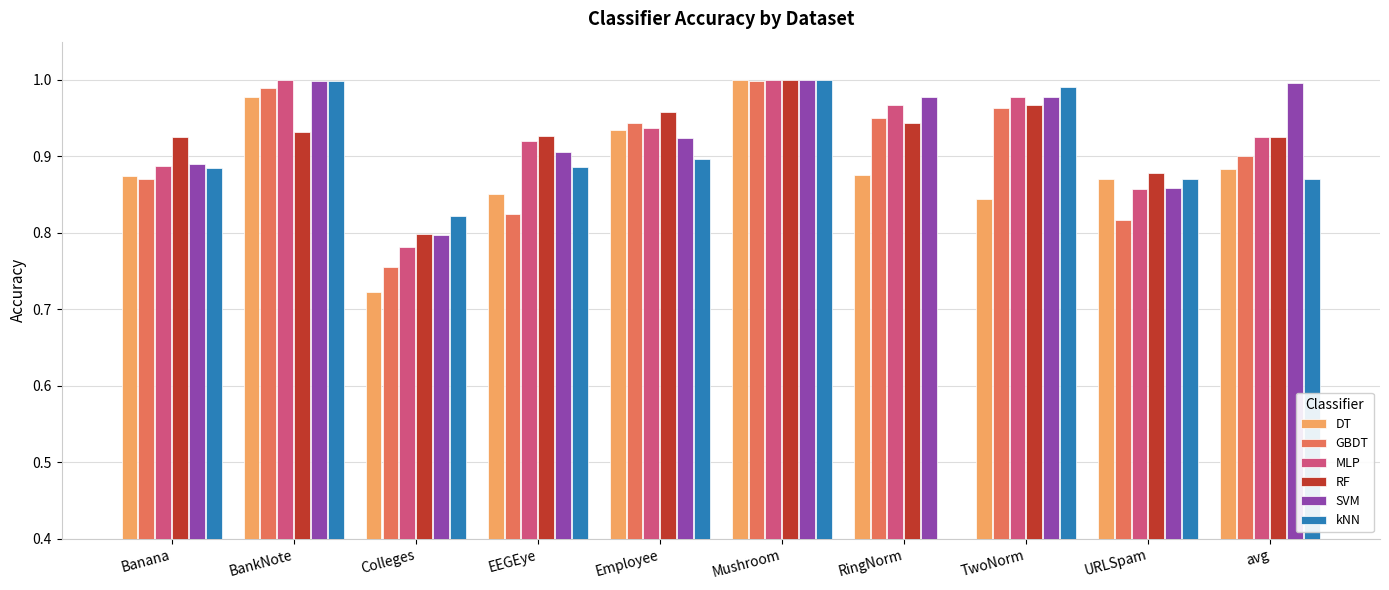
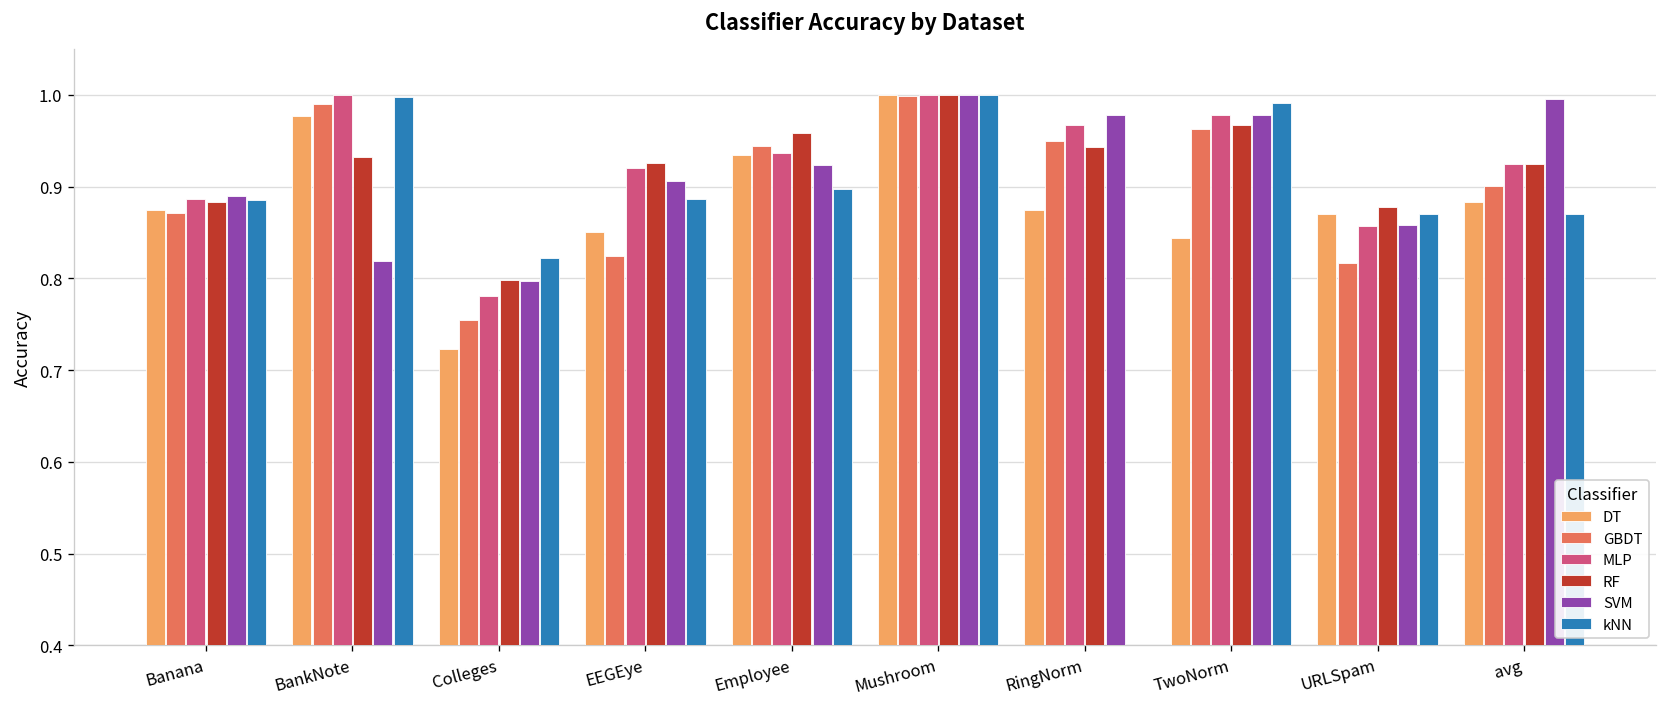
RF, Banana: 0.93 -> 0.88
SVM, BankNote: 1.00 -> 0.82
